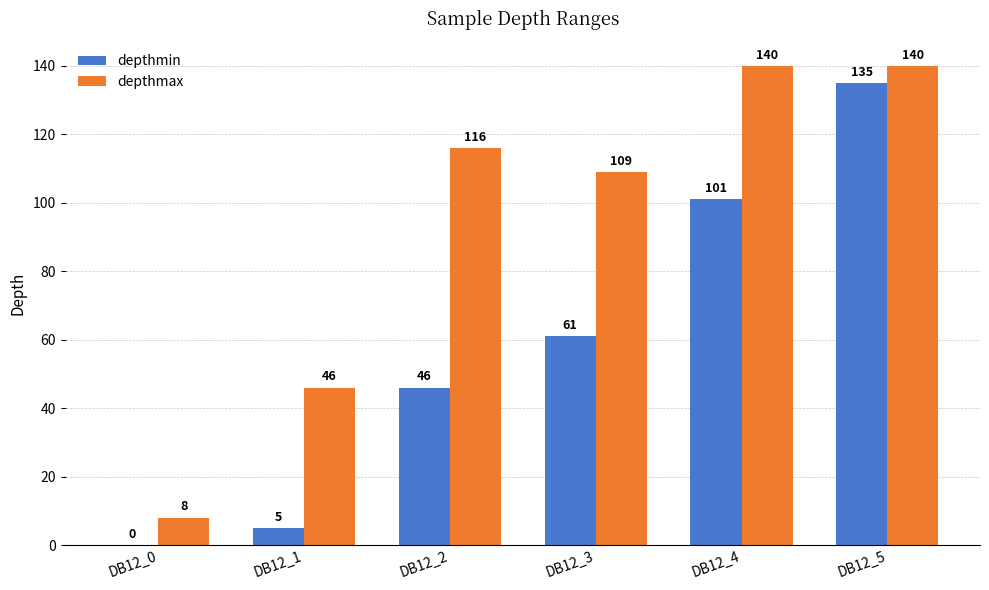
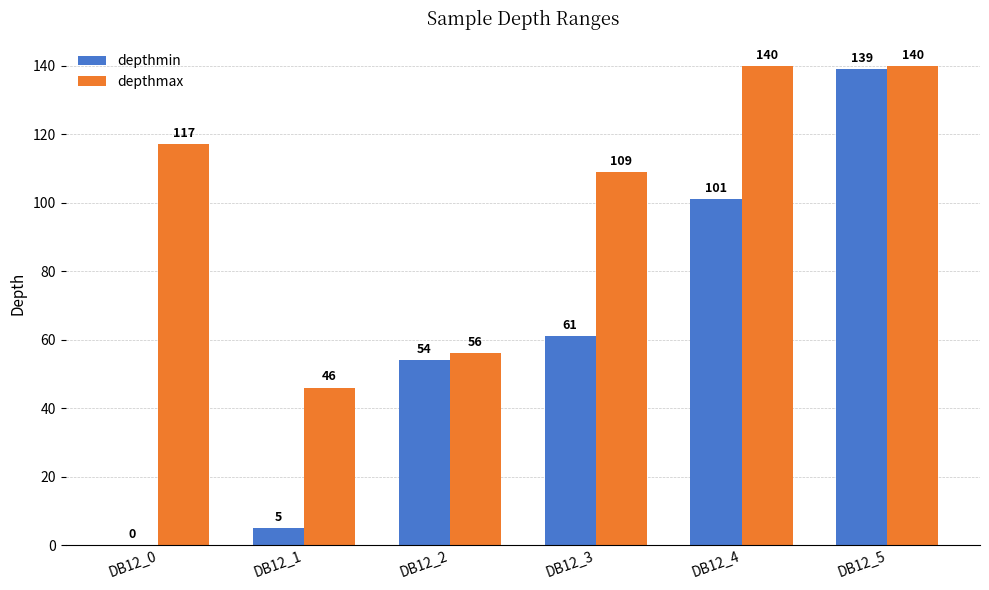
depthmax, DB12_0: 8 -> 117
depthmin, DB12_2: 46 -> 54
depthmax, DB12_2: 116 -> 56
depthmin, DB12_5: 135 -> 139
